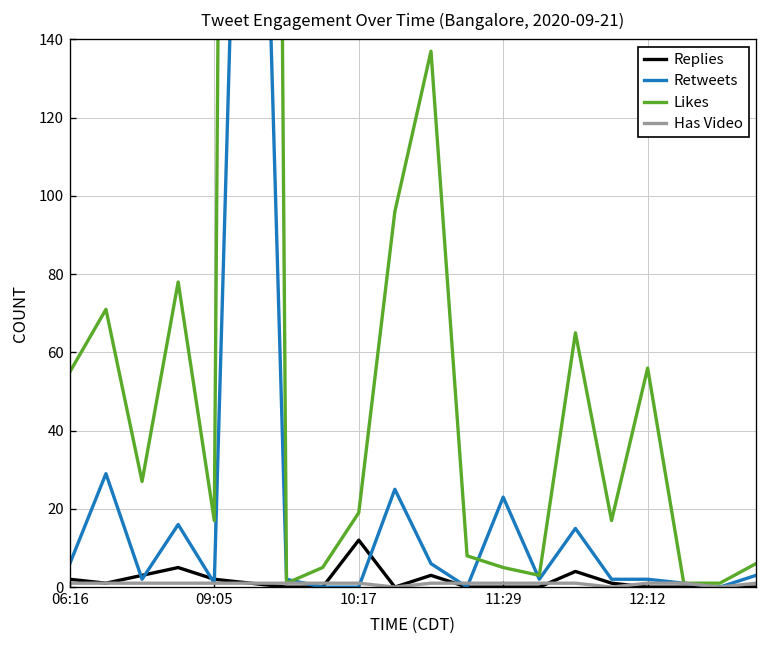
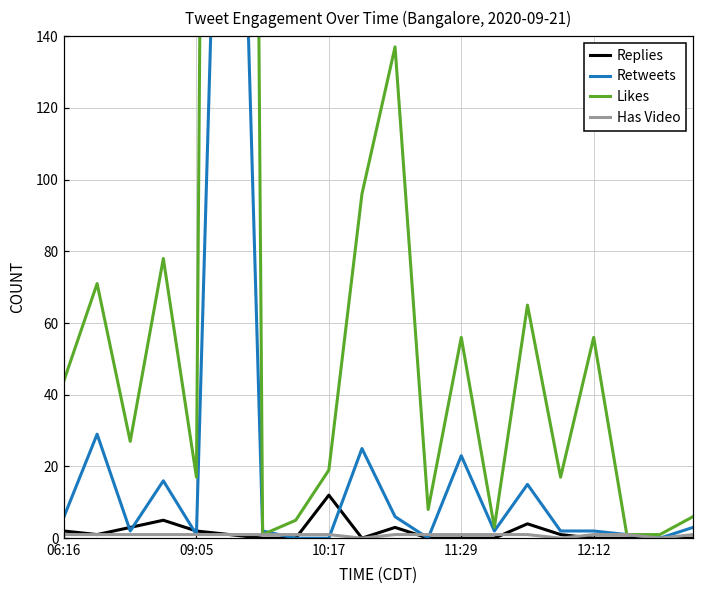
Likes, 06:16: 55 -> 44
Likes, 11:29: 5 -> 56
